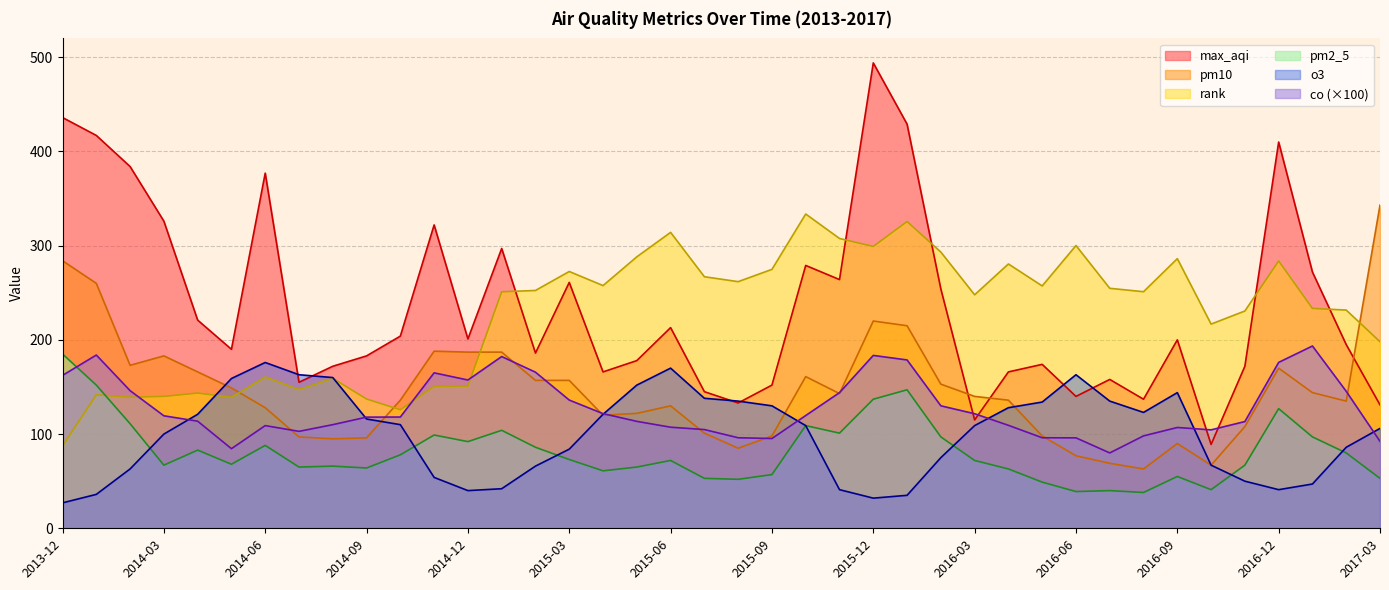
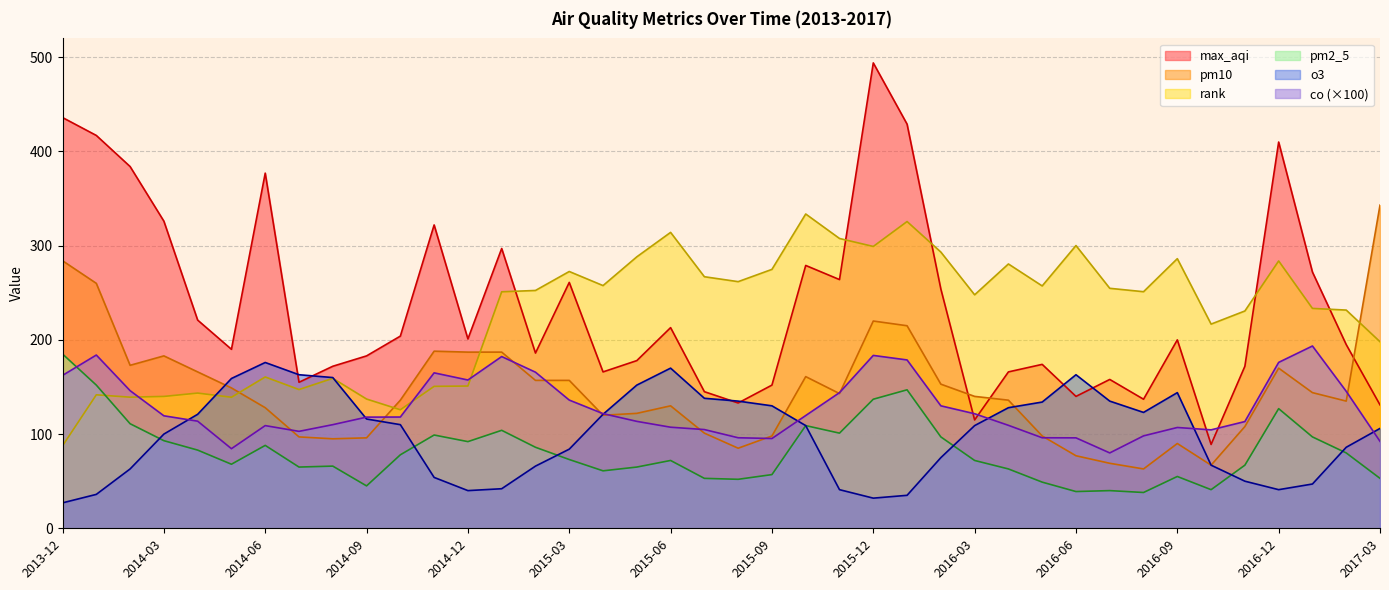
pm2_5, 2014-03: 70 -> 90
pm2_5, 2014-09: 60 -> 50
